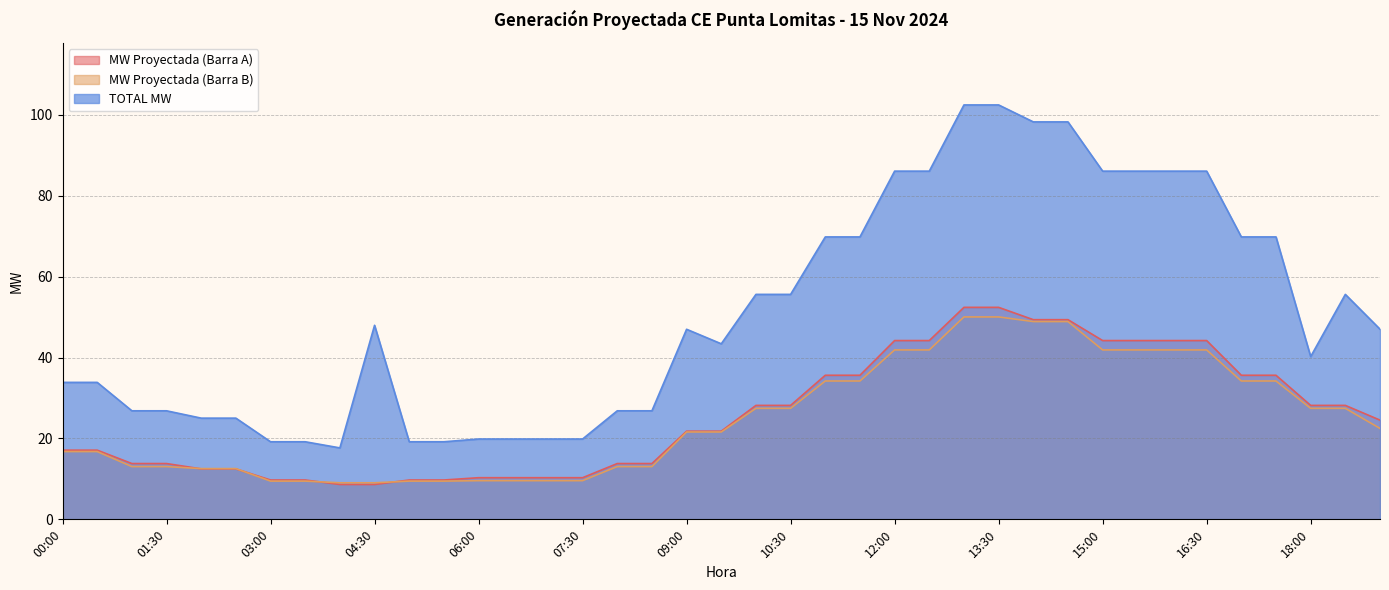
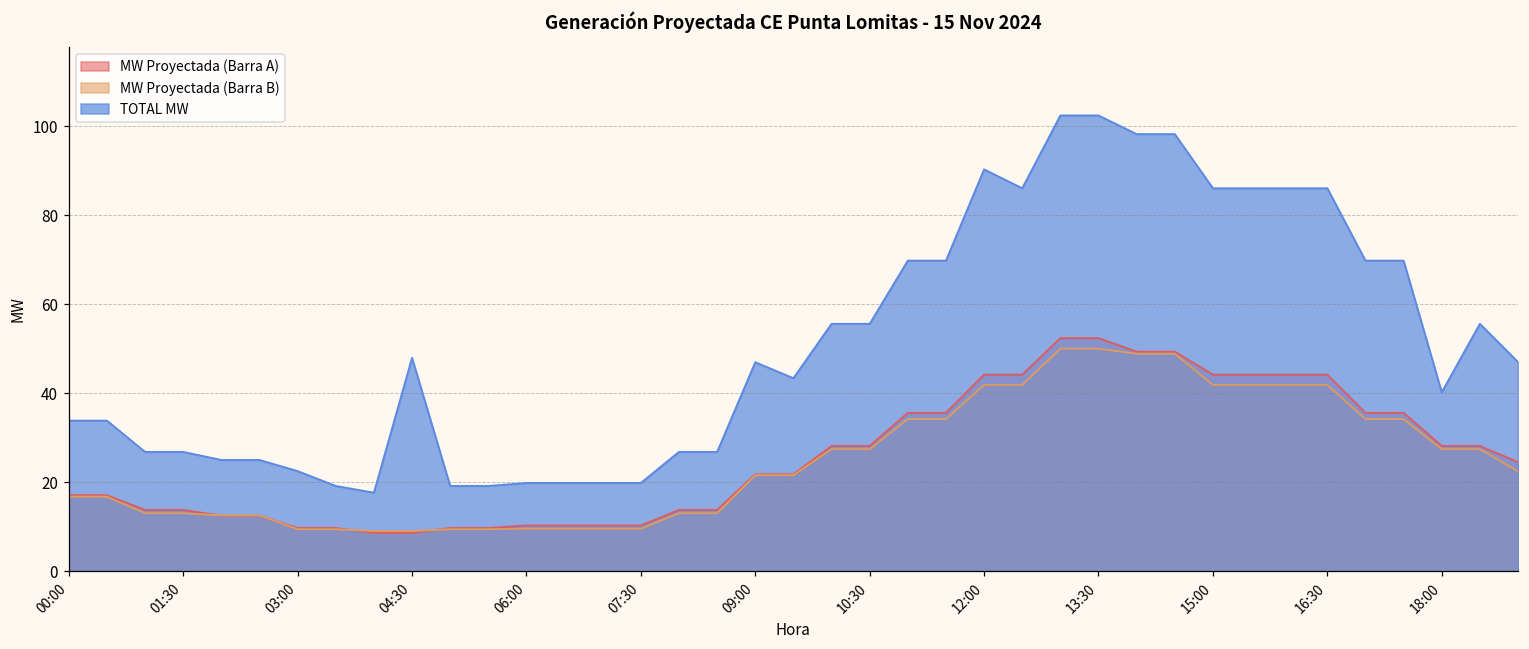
TOTAL MW, 03:00: 19 -> 23
TOTAL MW, 12:00: 86 -> 90
